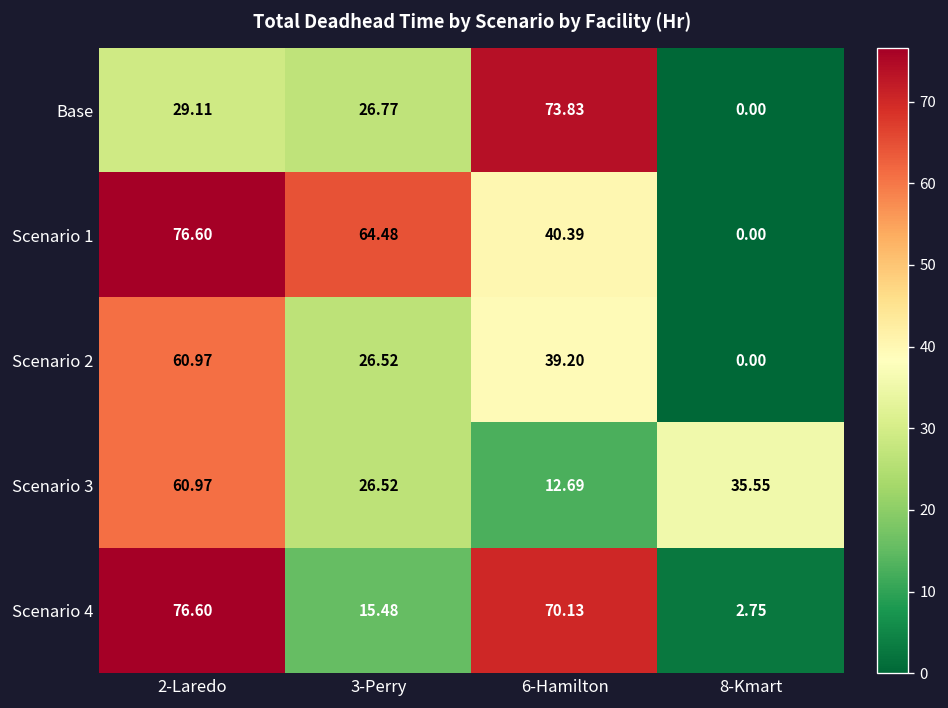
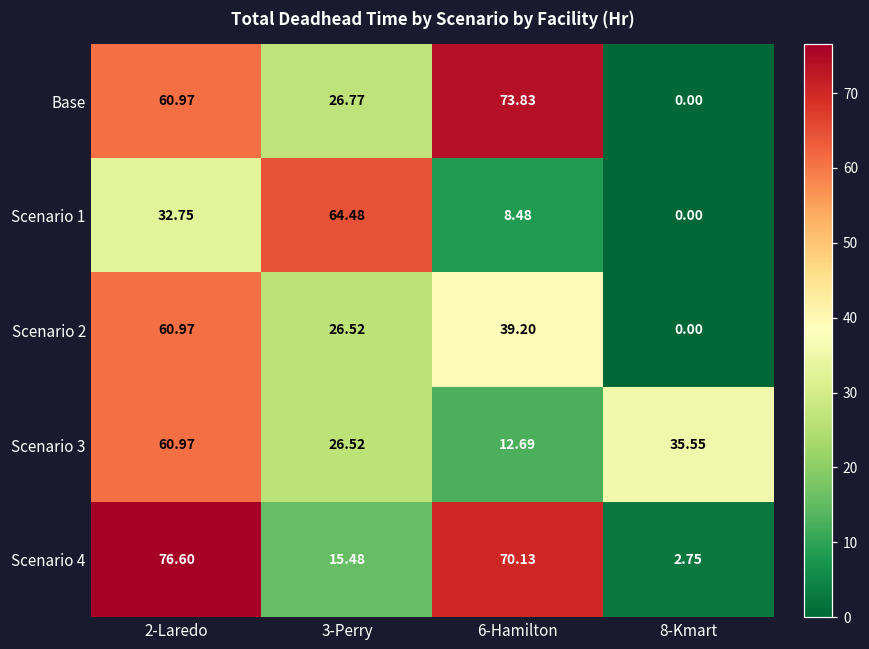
Base, 2-Laredo: 29.11 -> 60.97
Scenario 1, 2-Laredo: 76.60 -> 32.75
Scenario 1, 6-Hamilton: 40.39 -> 8.48
